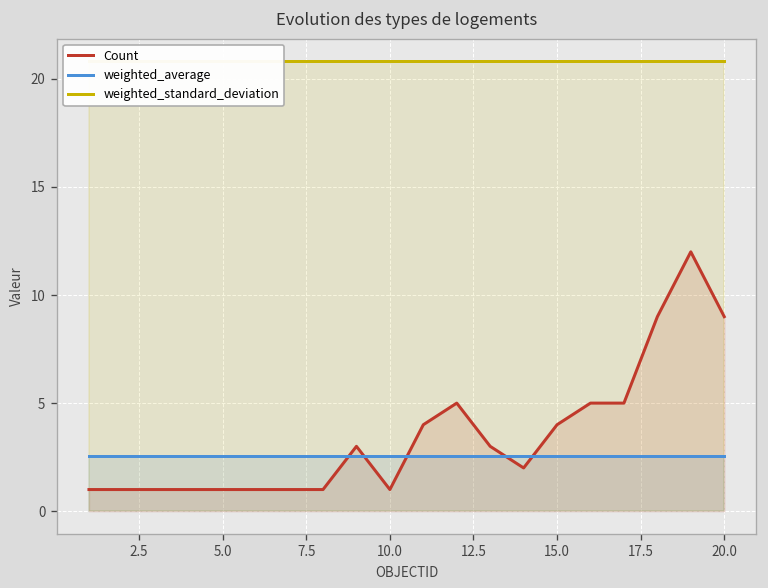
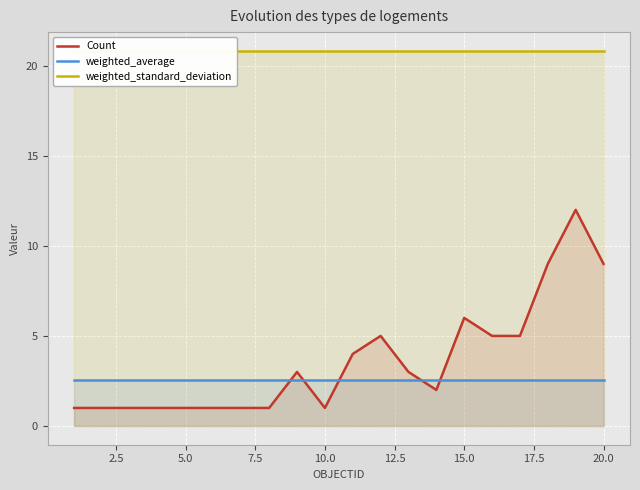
Count, 15.0: 4 -> 6
